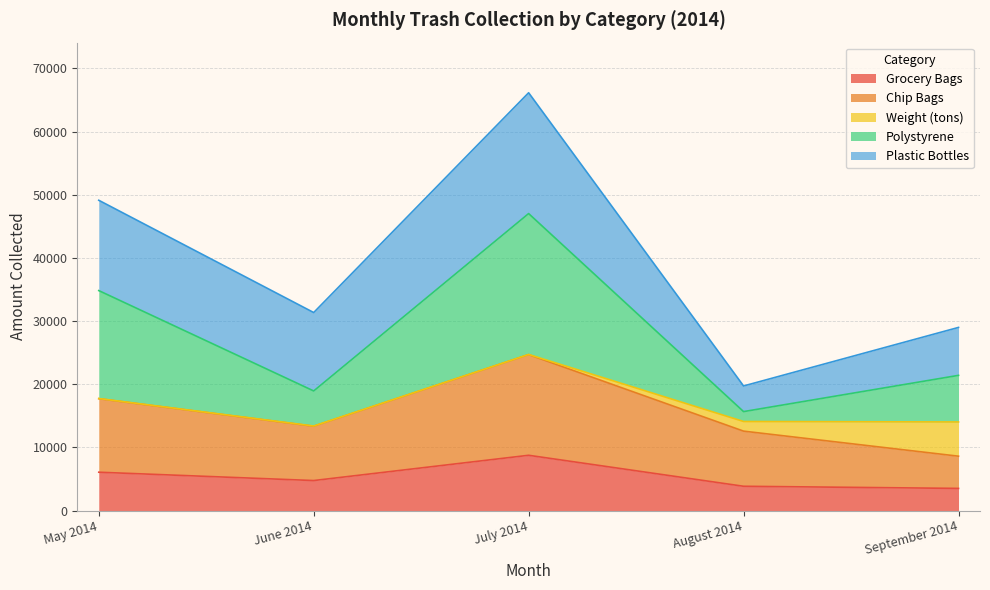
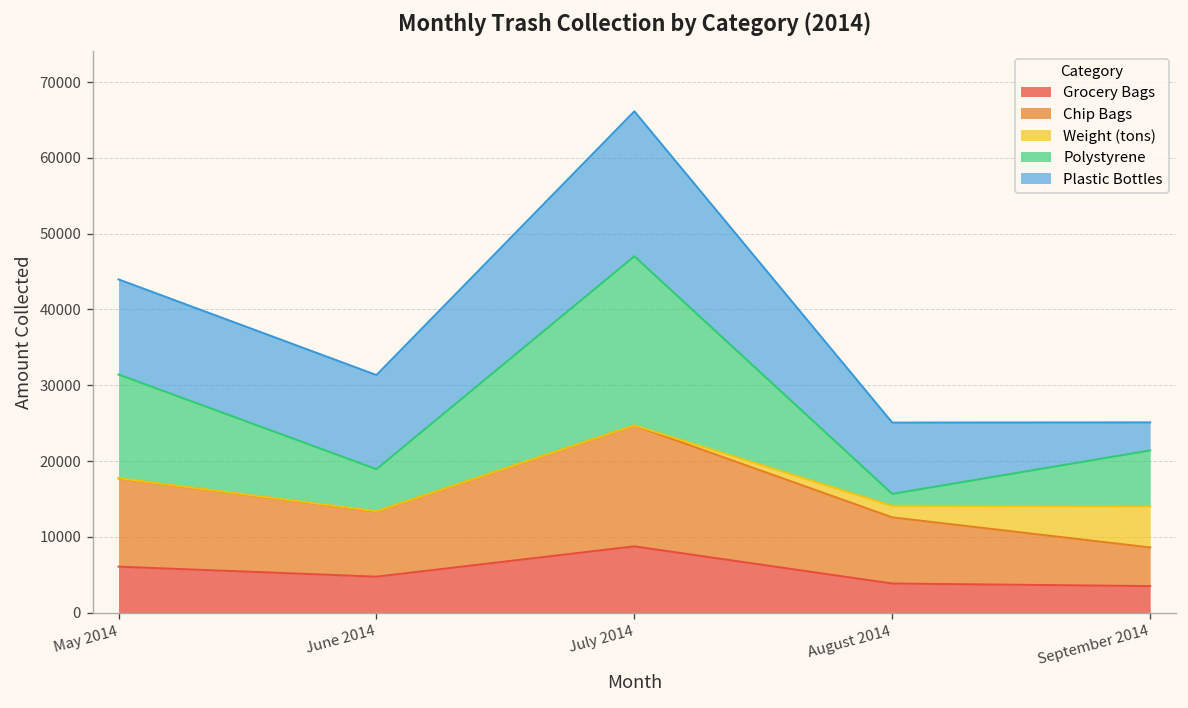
Polystyrene, May 2014: 17000 -> 14000
Plastic Bottles, May 2014: 14000 -> 13000
Plastic Bottles, August 2014: 4000 -> 9000
Plastic Bottles, September 2014: 8000 -> 4000
